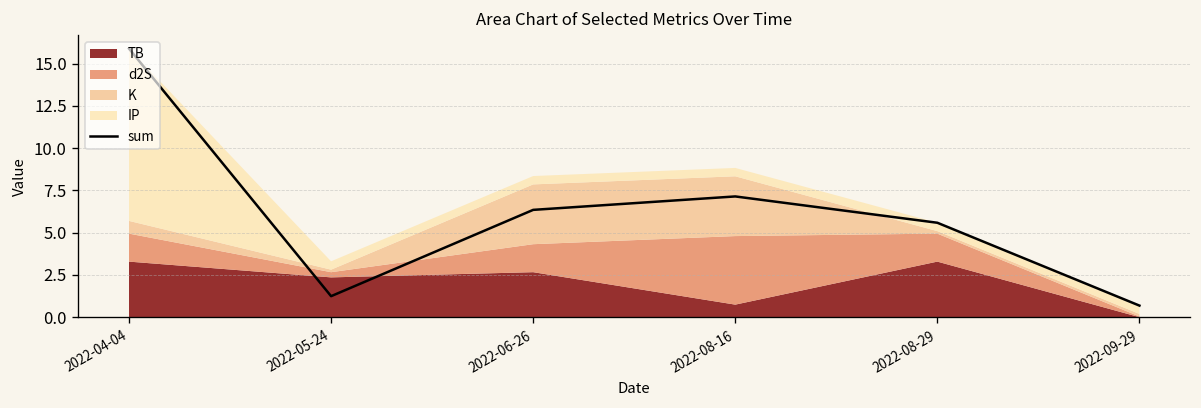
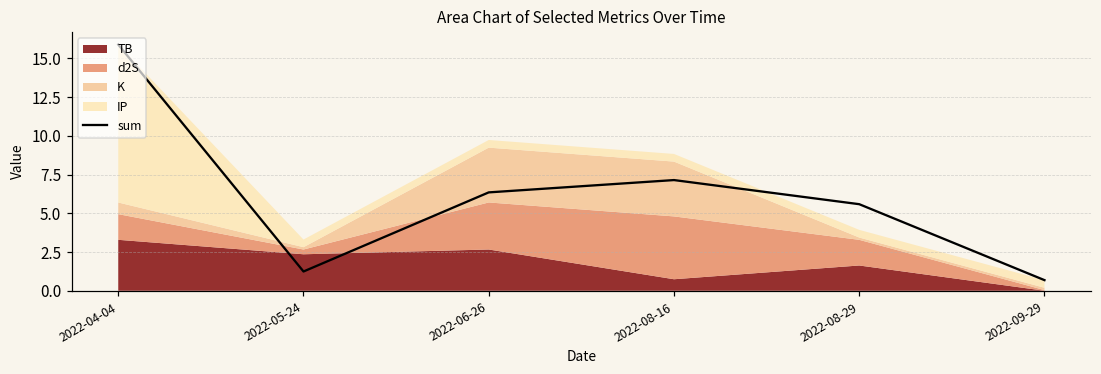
d2S, 2022-06-26: 1.7 -> 3.0
TB, 2022-08-29: 3.3 -> 1.6
